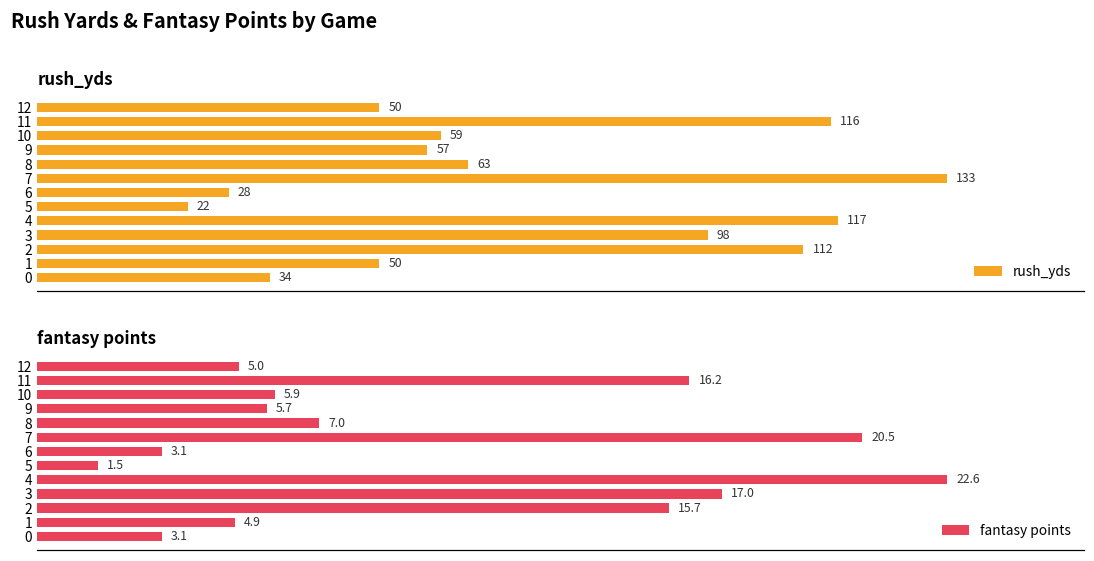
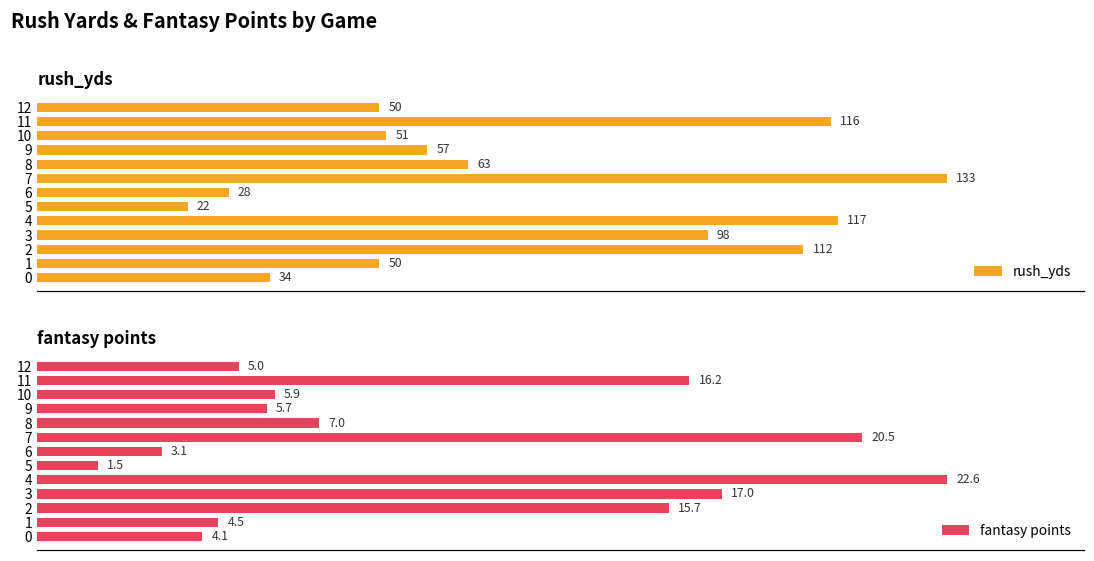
rush_yds, 10: 59 -> 51
fantasy points, 1: 4.9 -> 4.5
fantasy points, 0: 3.1 -> 4.1
